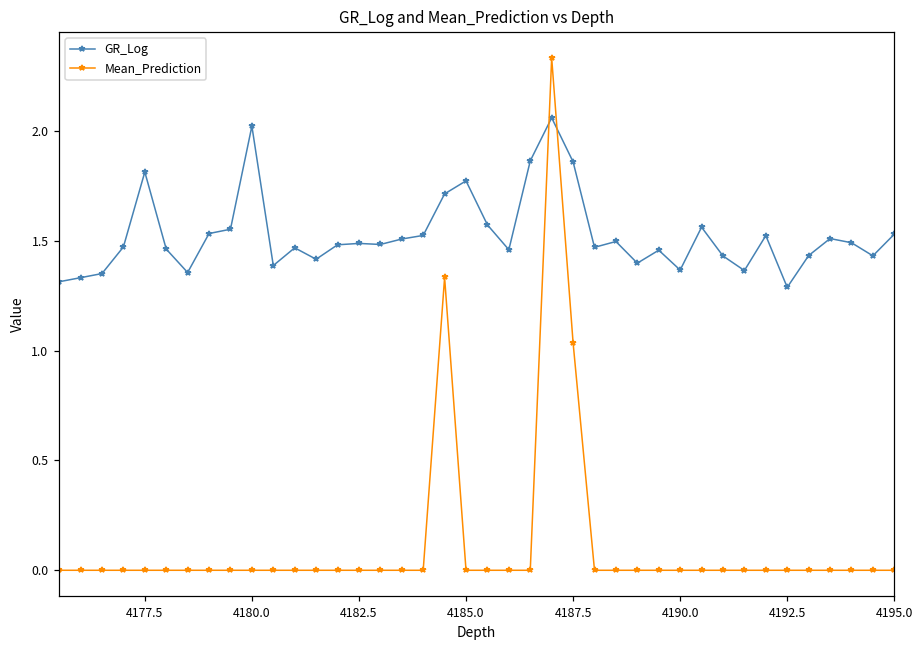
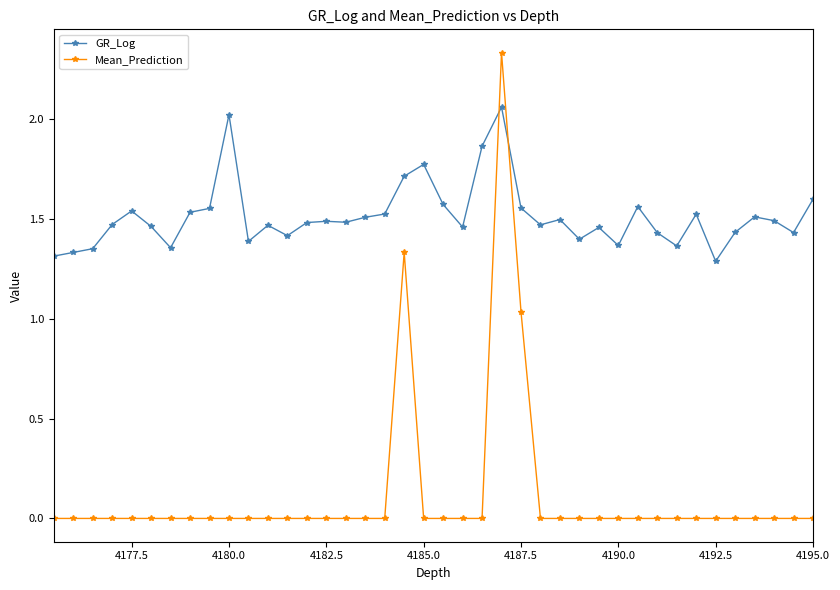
GR_Log, 4177.5: 1.81 -> 1.54
GR_Log, 4187.5: 1.86 -> 1.56
GR_Log, 4195.0: 1.53 -> 1.60
